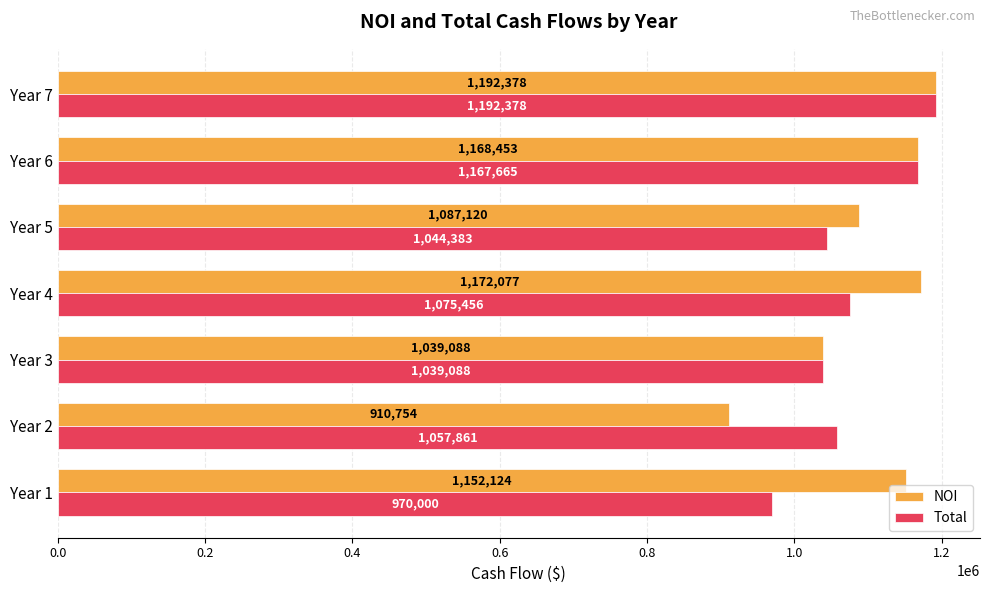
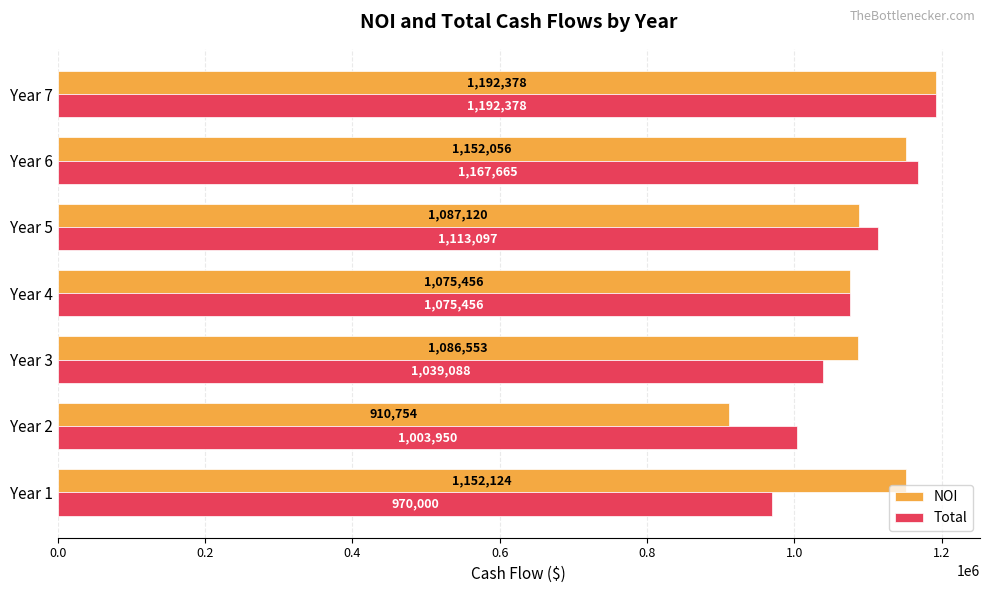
NOI, Year 6: 1,168,453 -> 1,152,056
Total, Year 5: 1,044,383 -> 1,113,097
NOI, Year 4: 1,172,077 -> 1,075,456
NOI, Year 3: 1,039,088 -> 1,086,553
Total, Year 2: 1,057,861 -> 1,003,950
